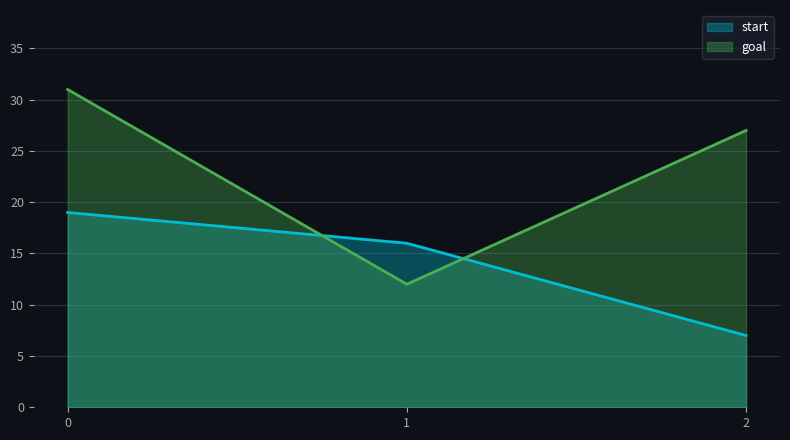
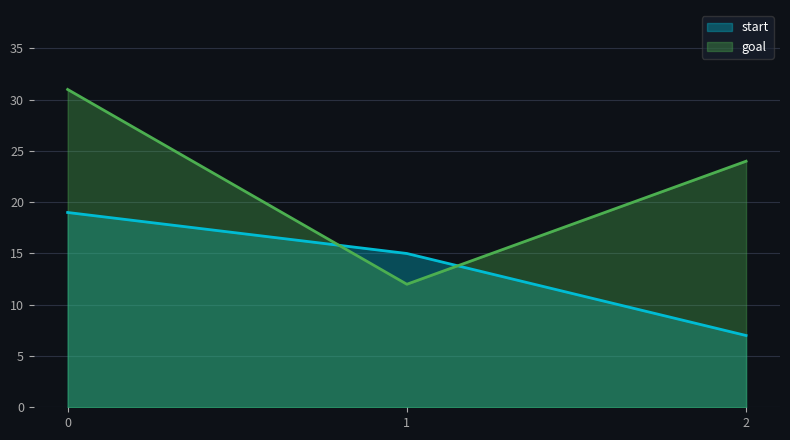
start, 1: 16 -> 15
goal, 2: 27 -> 24
